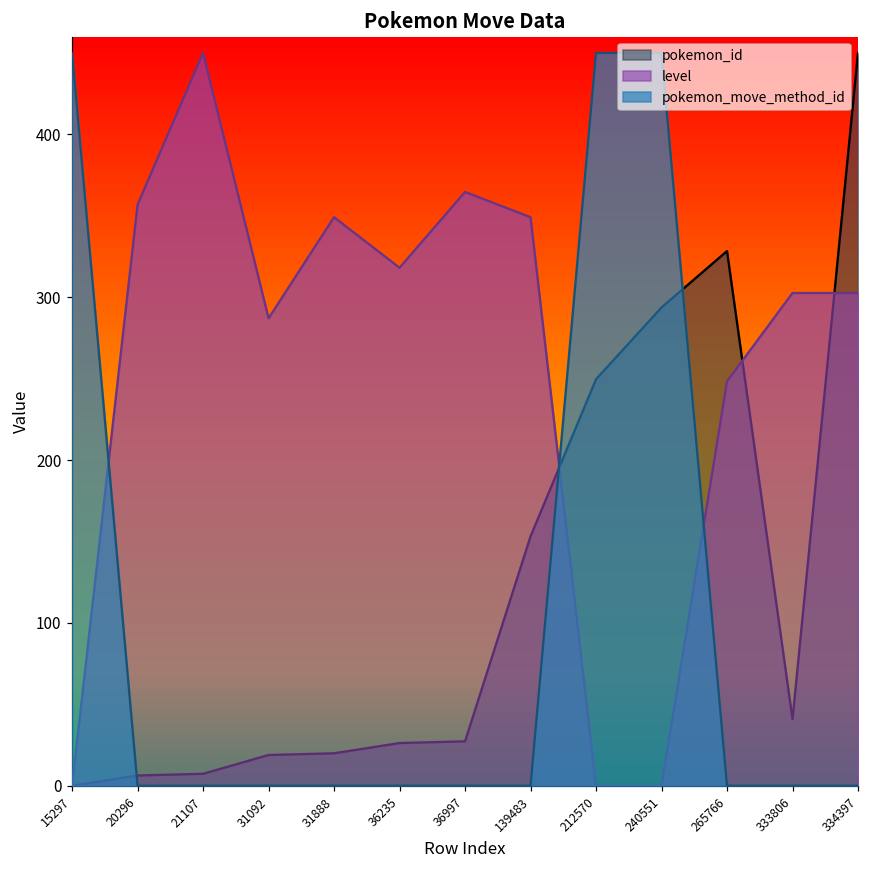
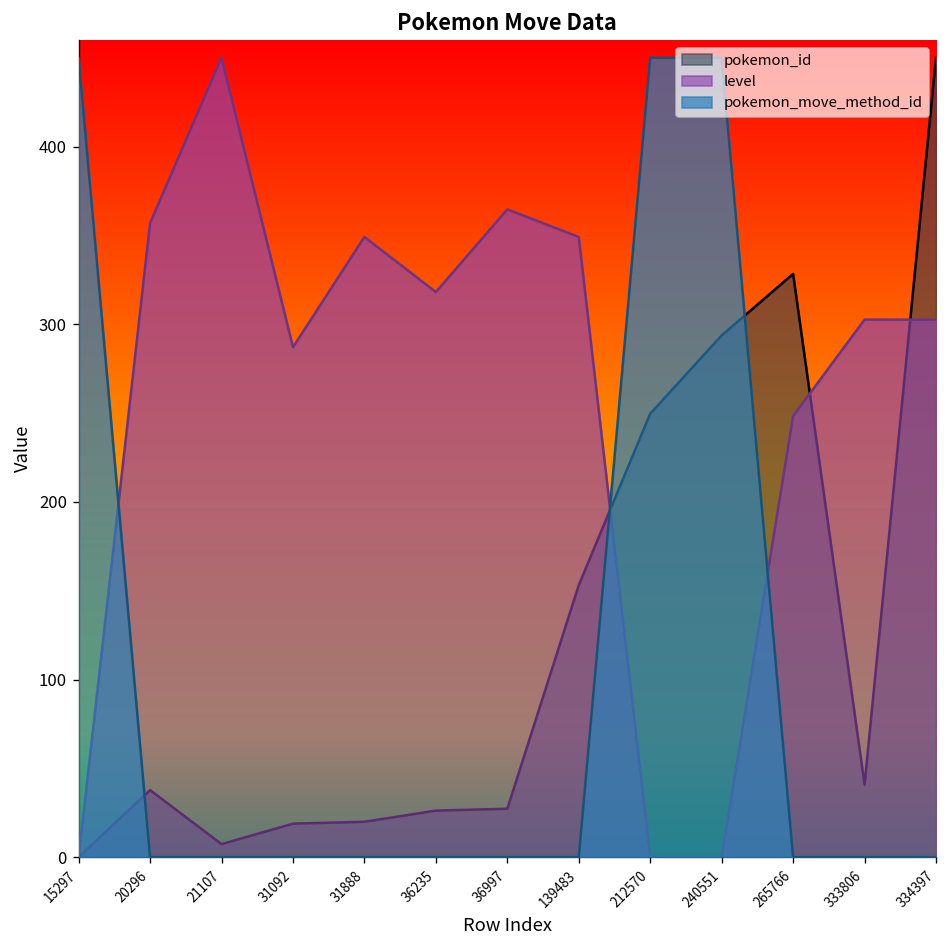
pokemon_id, 20296: 6 -> 38
